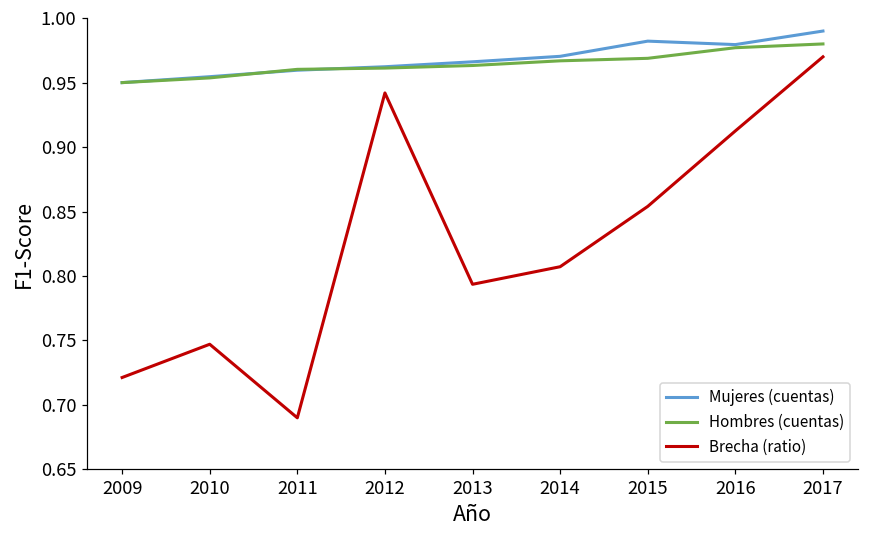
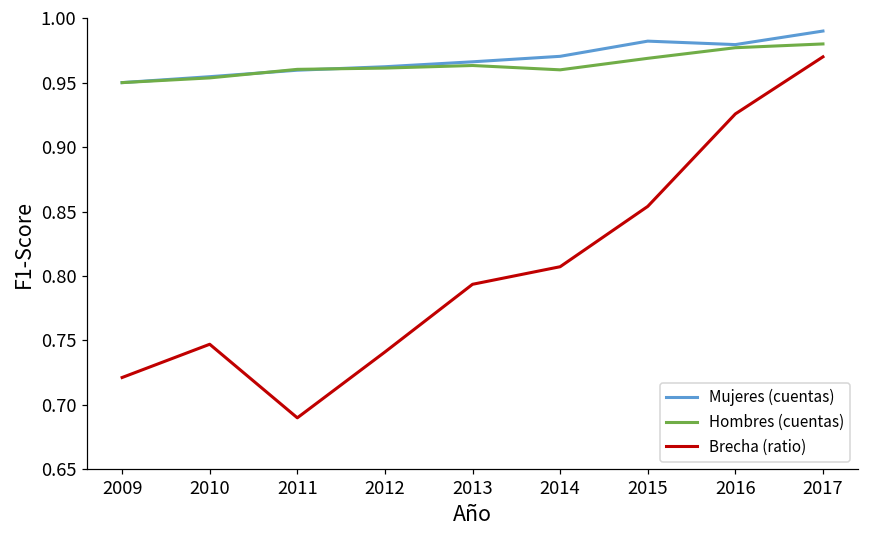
Brecha (ratio), 2012: 0.942 -> 0.741
Hombres (cuentas), 2014: 0.967 -> 0.960
Brecha (ratio), 2016: 0.913 -> 0.926
